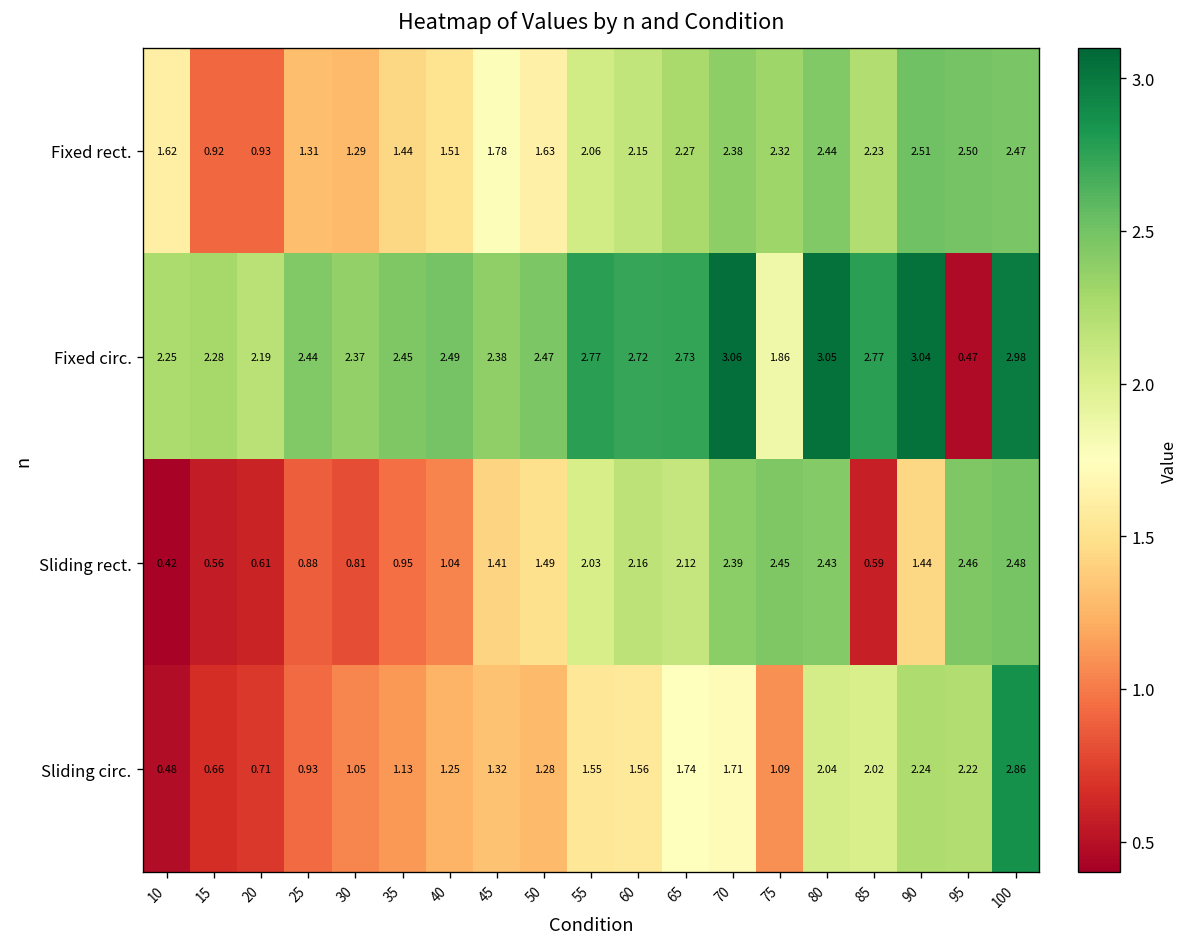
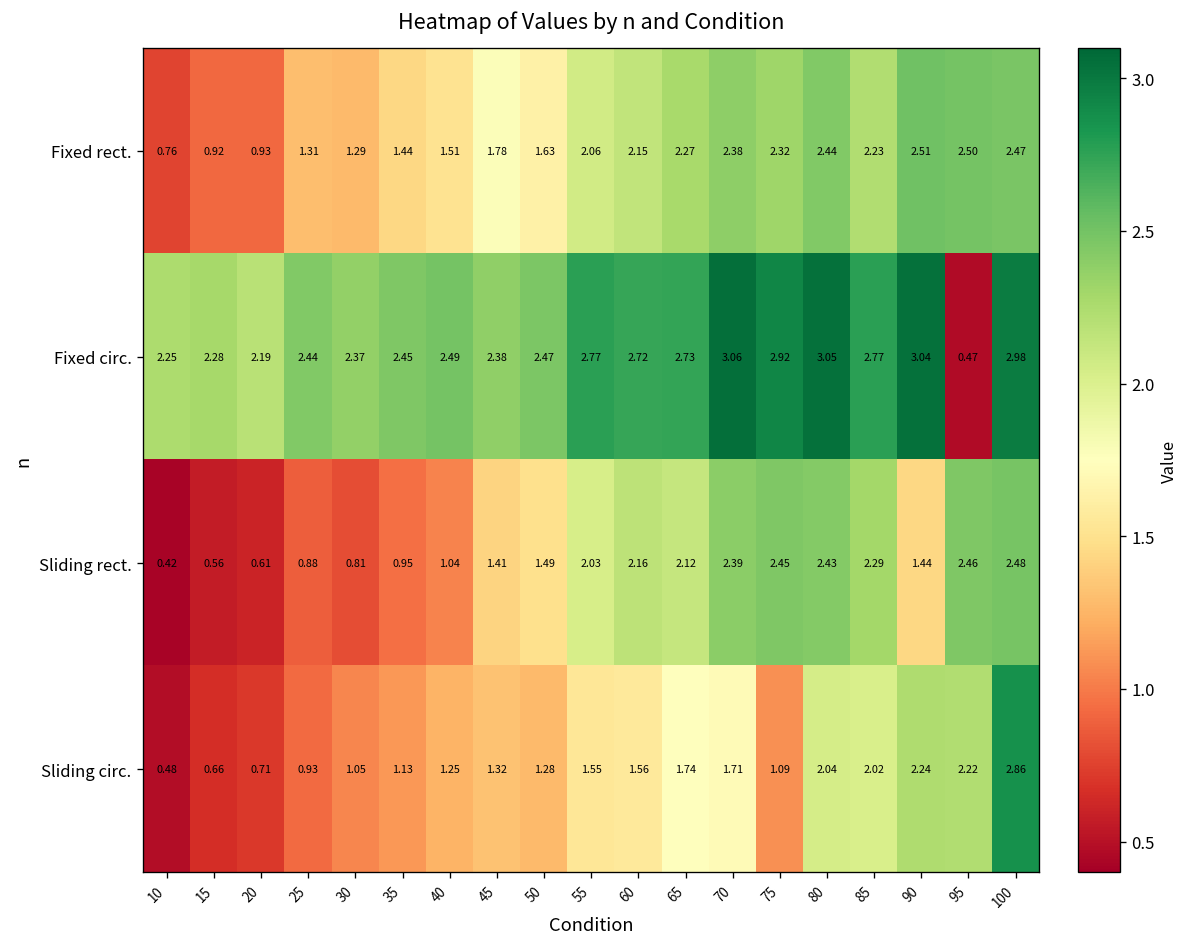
Fixed rect., 10: 1.62 -> 0.76
Fixed circ., 75: 1.86 -> 2.92
Sliding rect., 85: 0.59 -> 2.29
